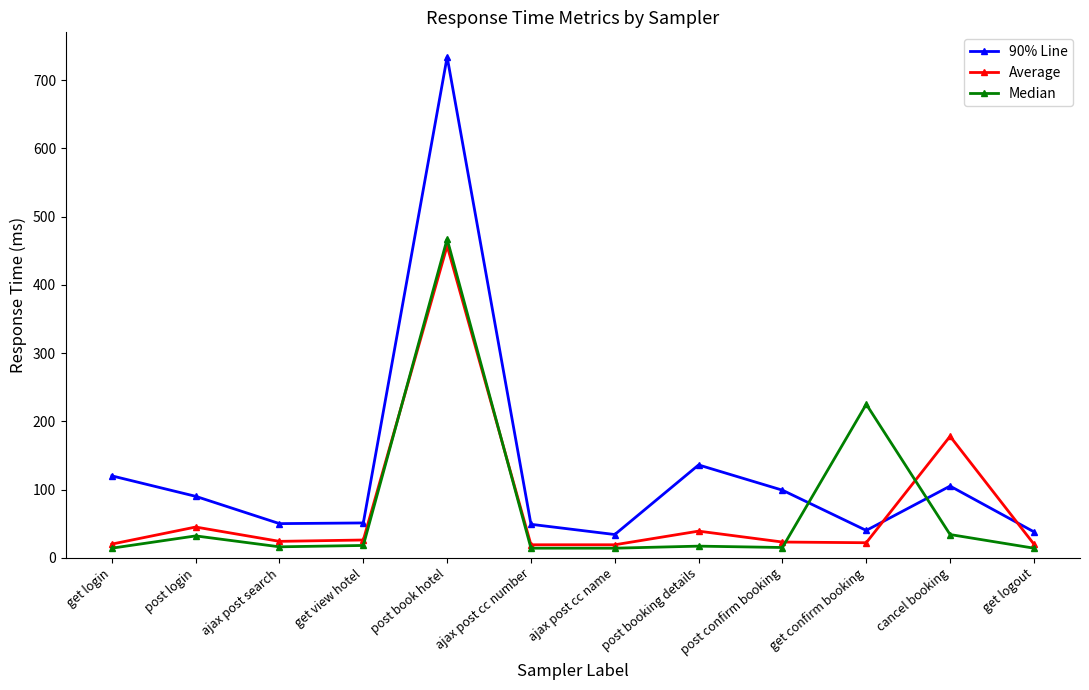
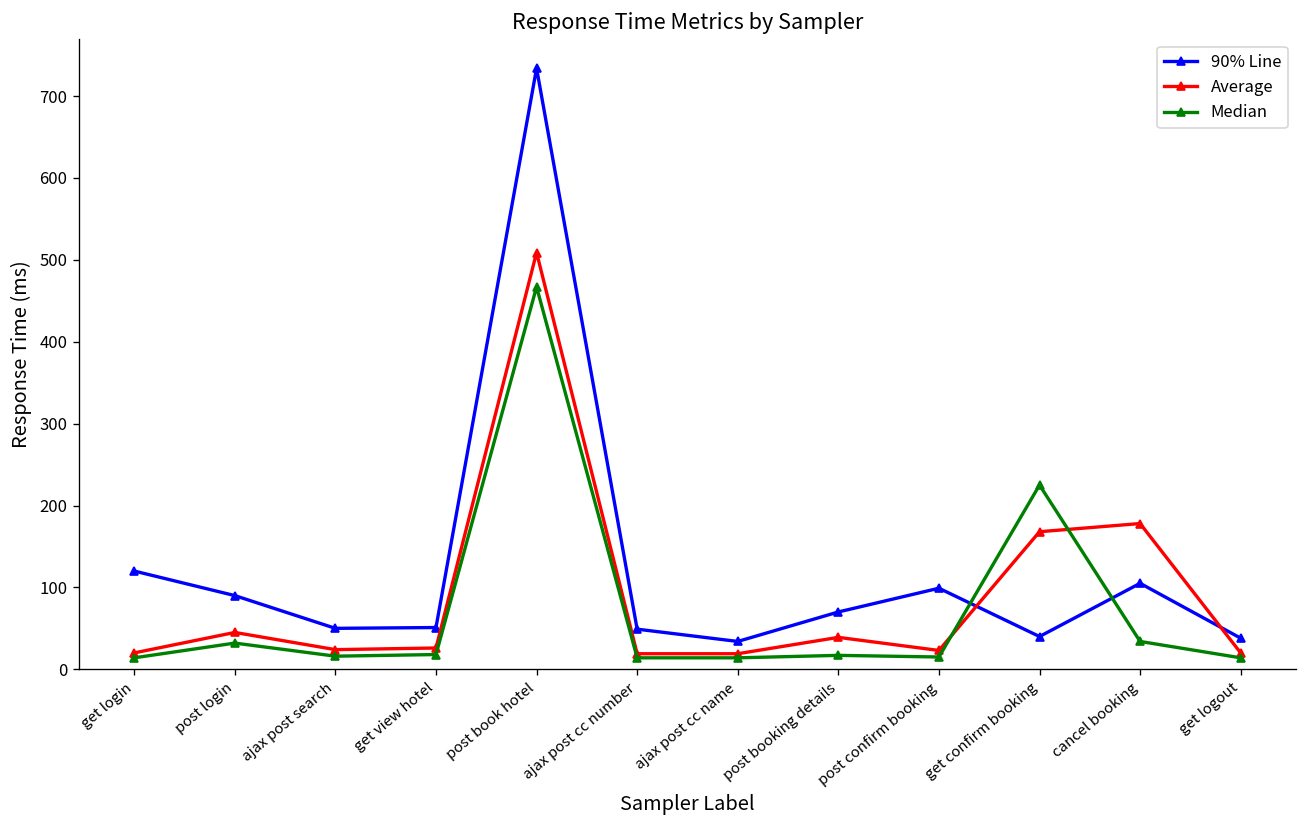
Average, post book hotel: 460 -> 510
90% Line, post booking details: 140 -> 70
Average, get confirm booking: 20 -> 170
